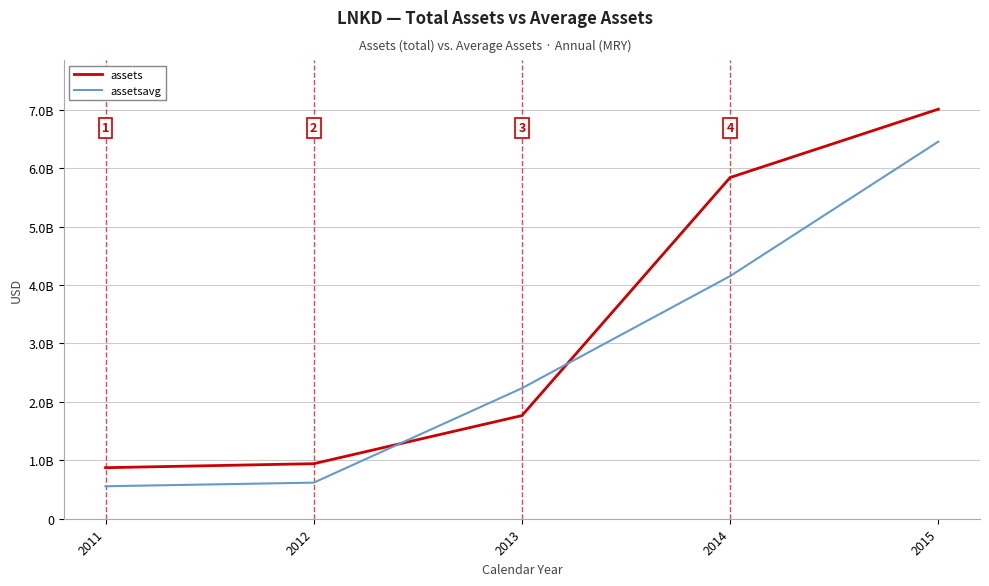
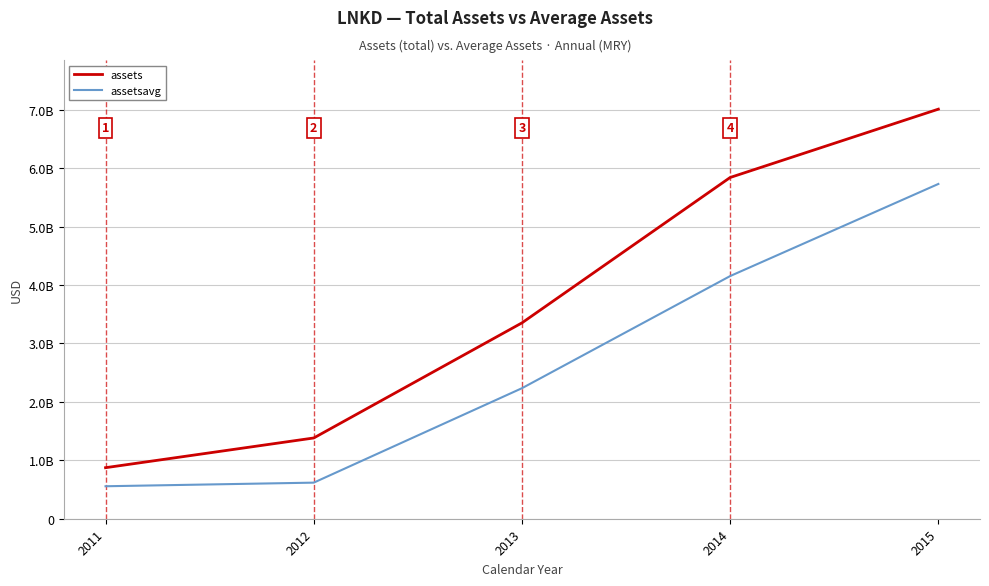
assets, 2012: 900000000 -> 1400000000
assets, 2013: 1800000000 -> 3400000000
assetsavg, 2015: 6500000000 -> 5700000000
